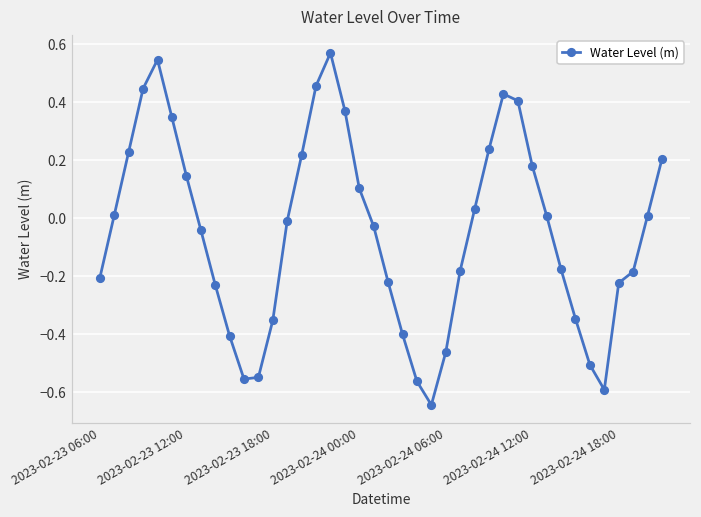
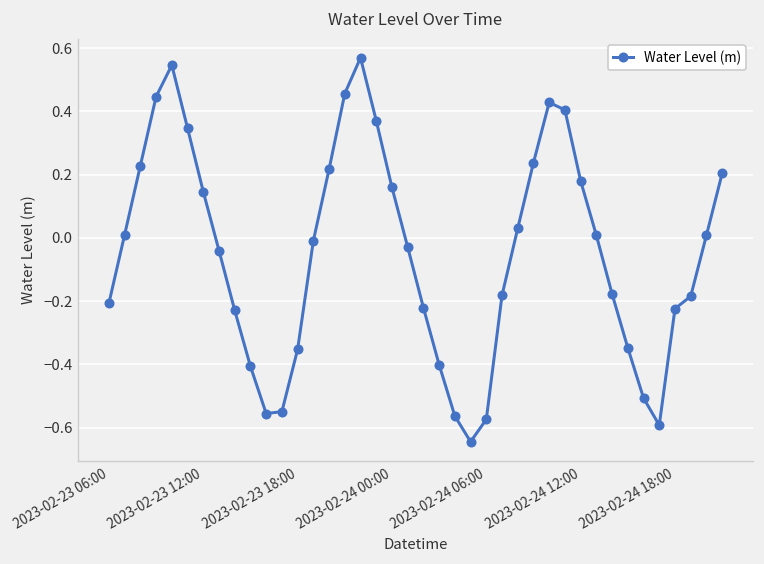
2023-02-24 00:00: 0.10 -> 0.16
2023-02-24 06:00: -0.46 -> -0.57
